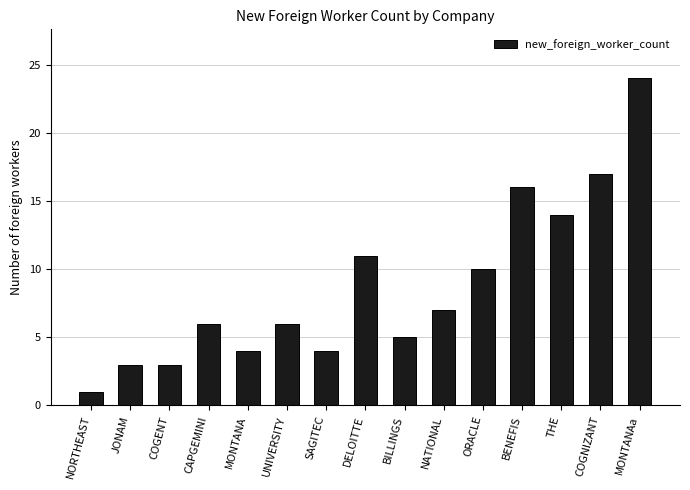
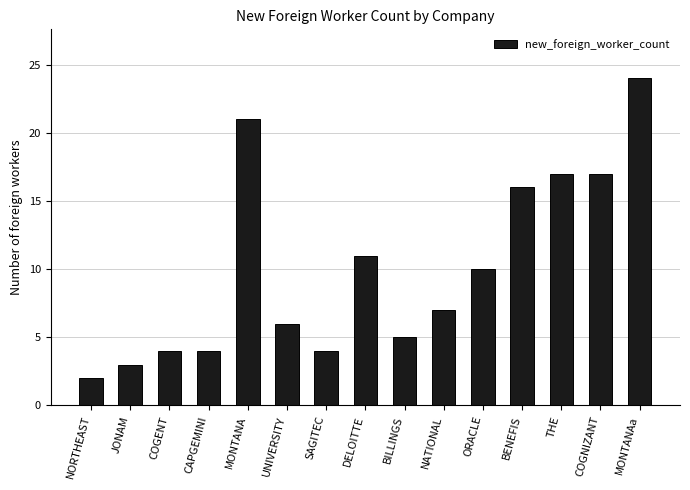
NORTHEAST: 1 -> 2
COGENT: 3 -> 4
CAPGEMINI: 6 -> 4
MONTANA: 4 -> 21
THE: 14 -> 17
